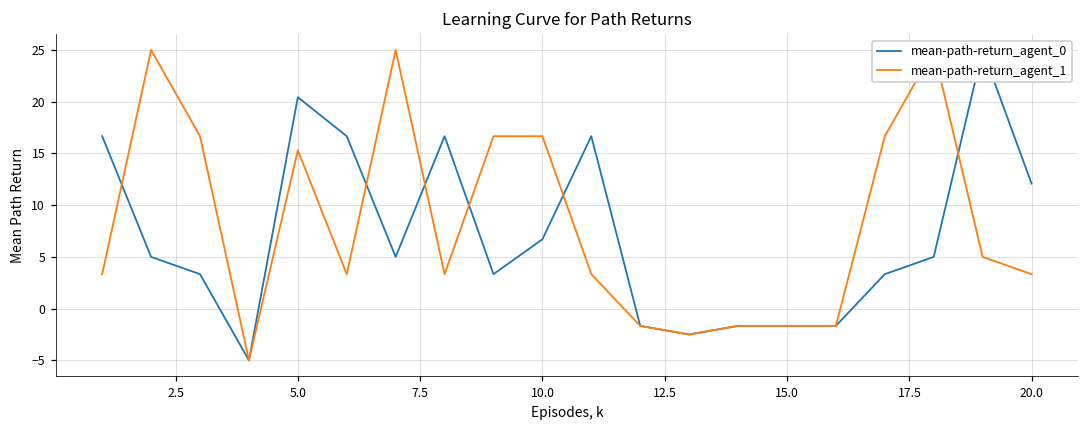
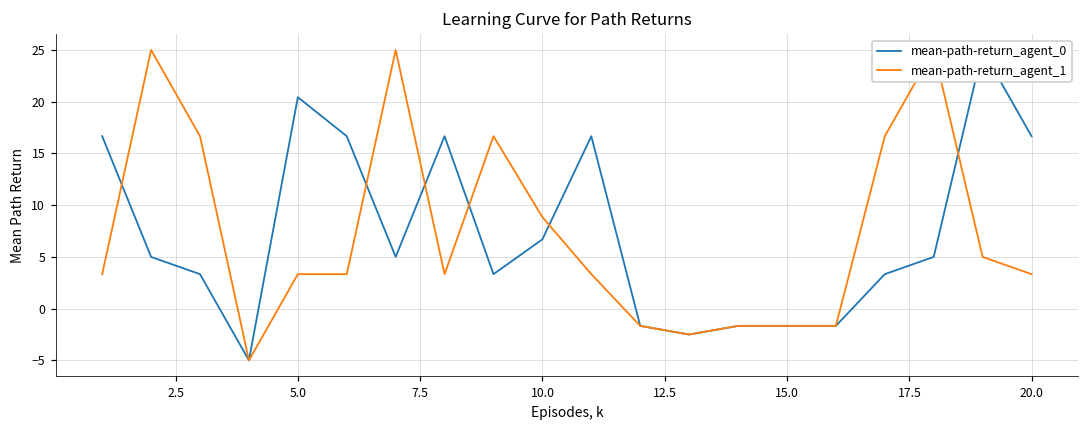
mean-path-return_agent_1, 5.0: 15 -> 3
mean-path-return_agent_1, 10.0: 17 -> 9
mean-path-return_agent_0, 20.0: 12 -> 17
